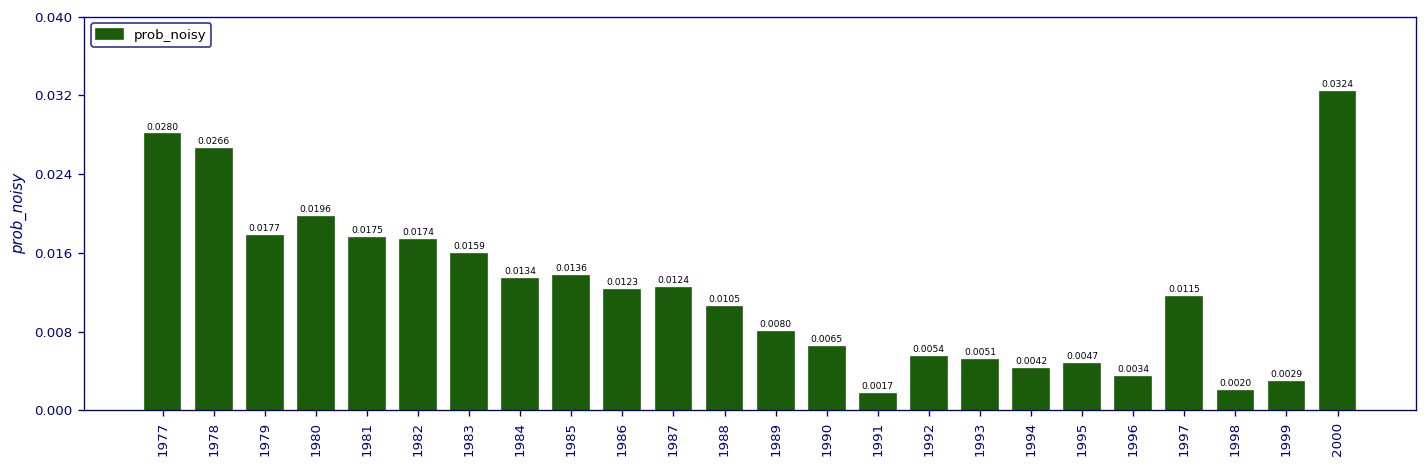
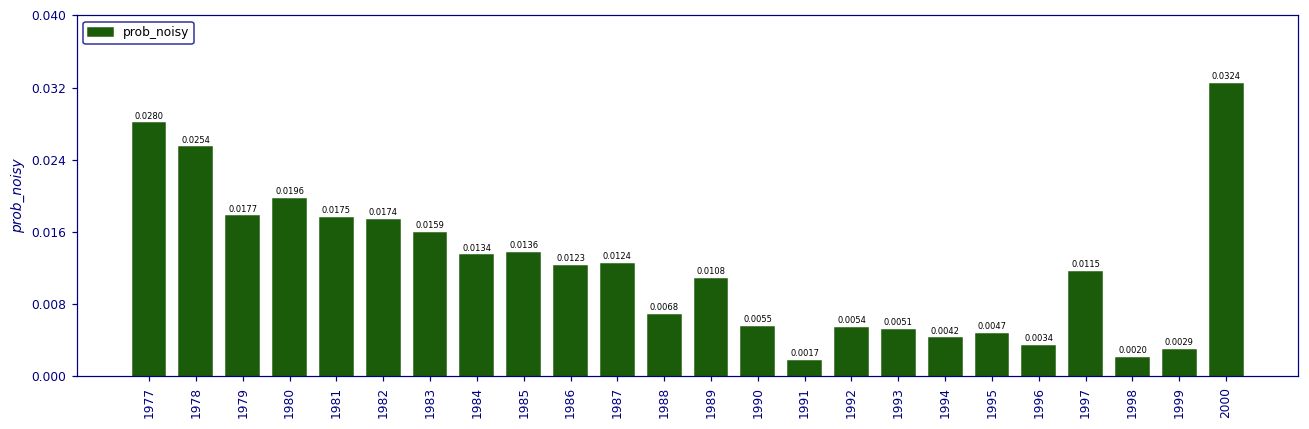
1978: 0.0266 -> 0.0254
1988: 0.0105 -> 0.0068
1989: 0.0080 -> 0.0108
1990: 0.0065 -> 0.0055
